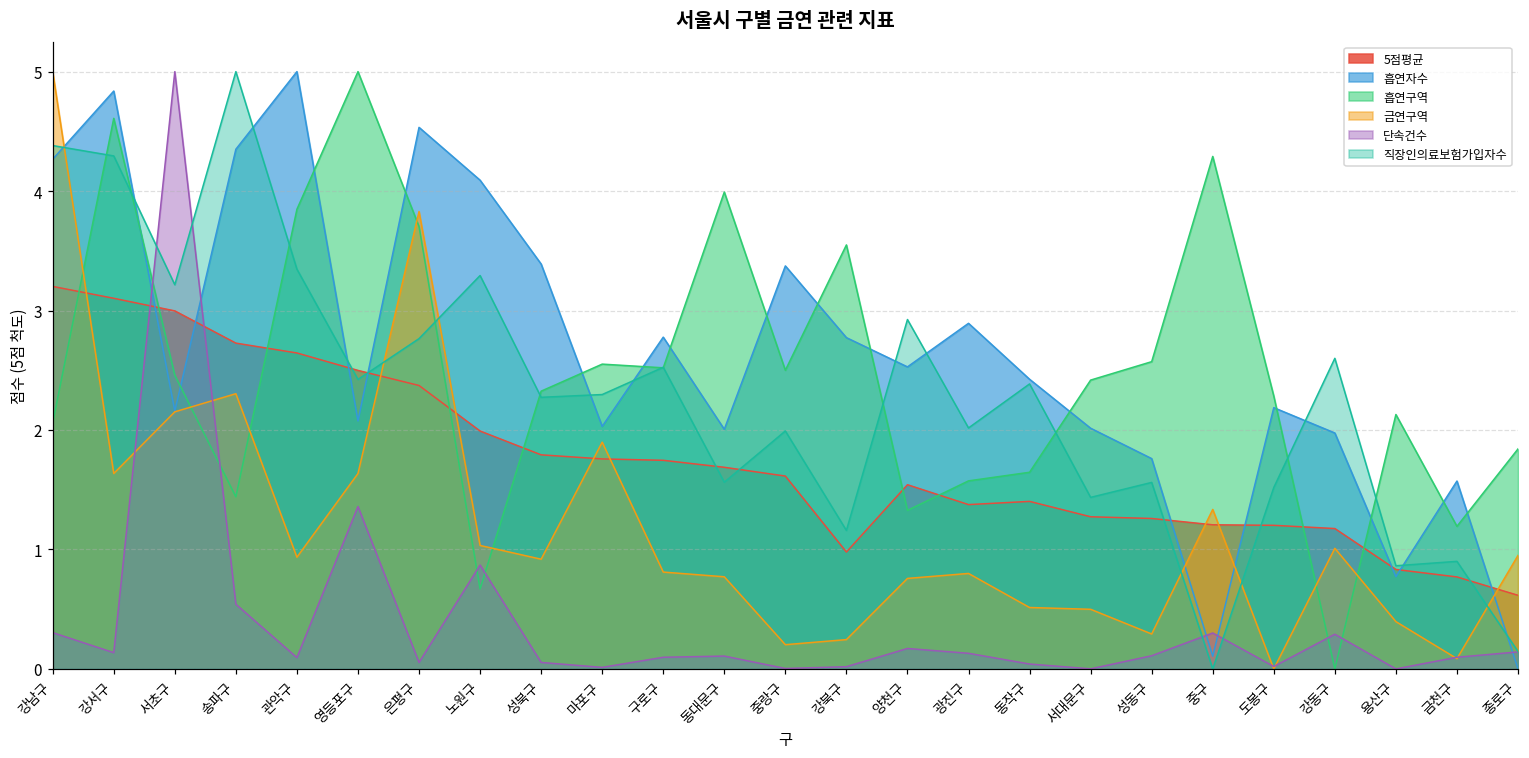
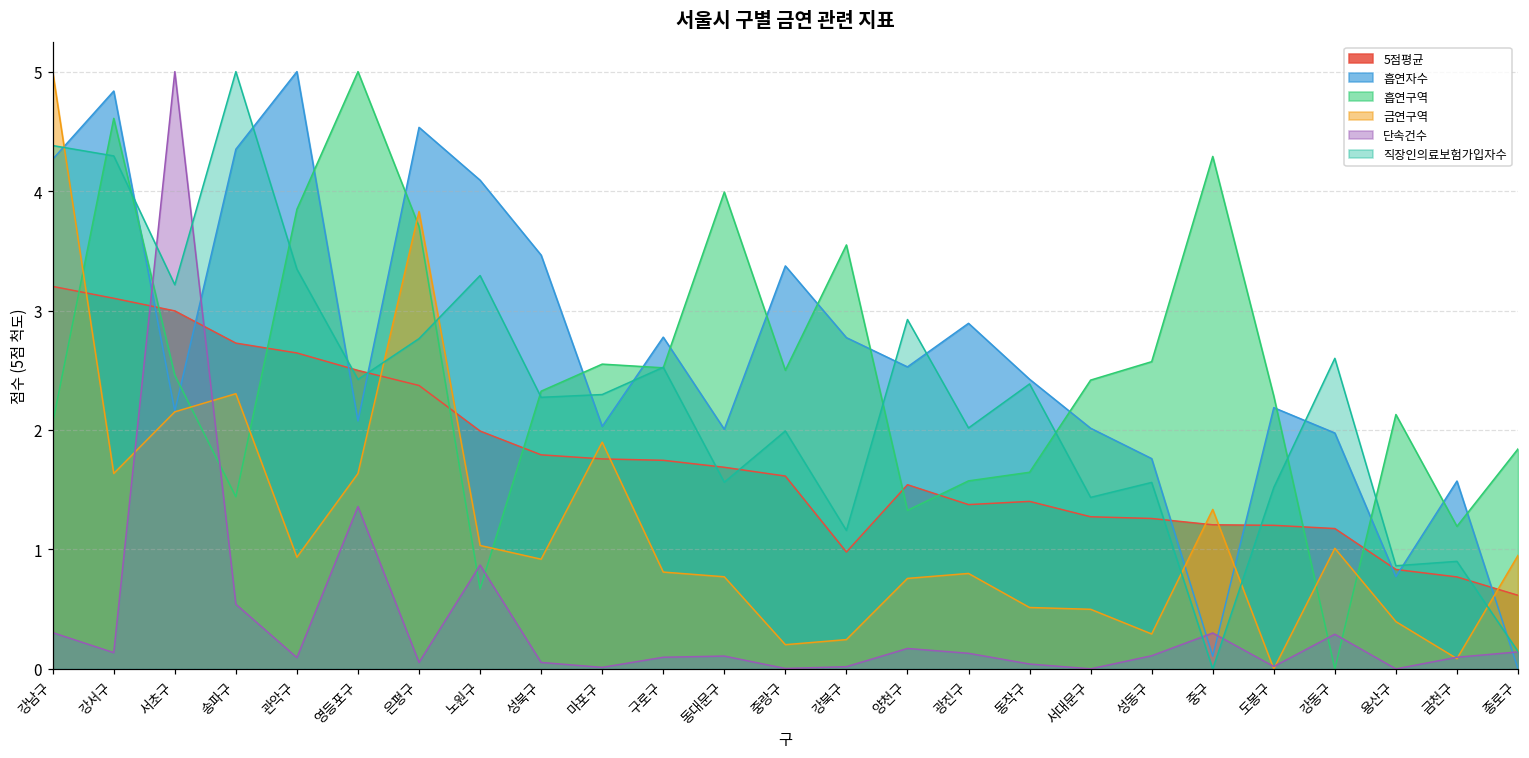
흡연자수, 성북구: 3.39 -> 3.46
